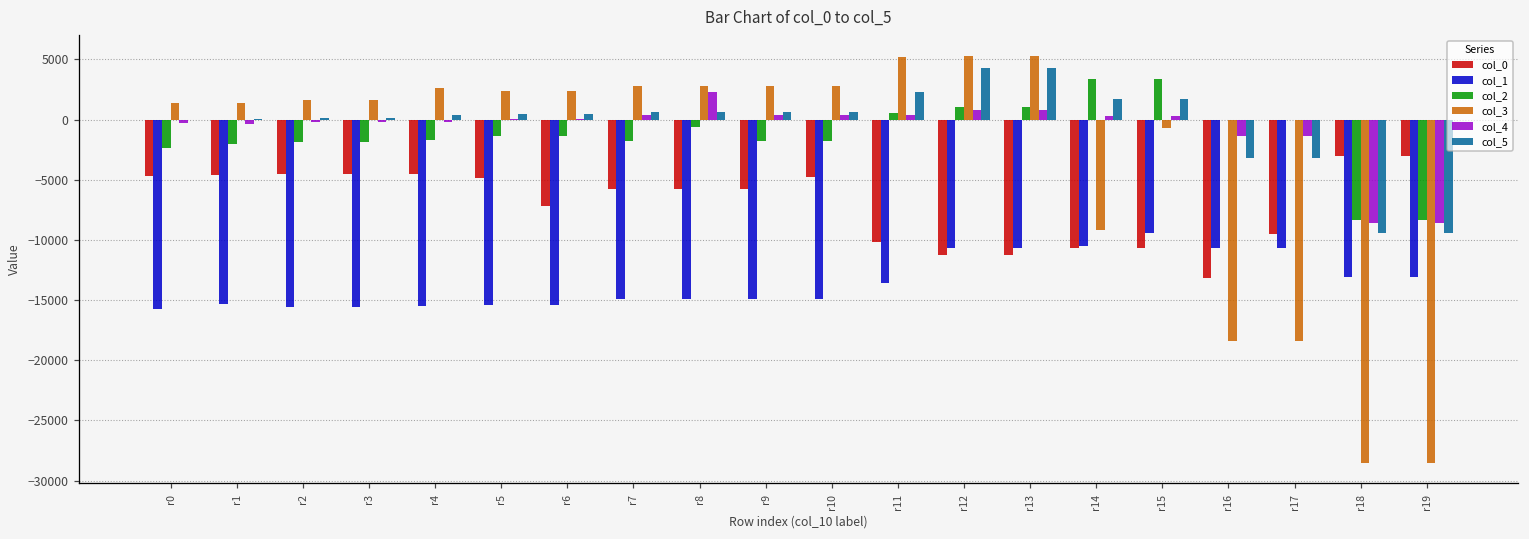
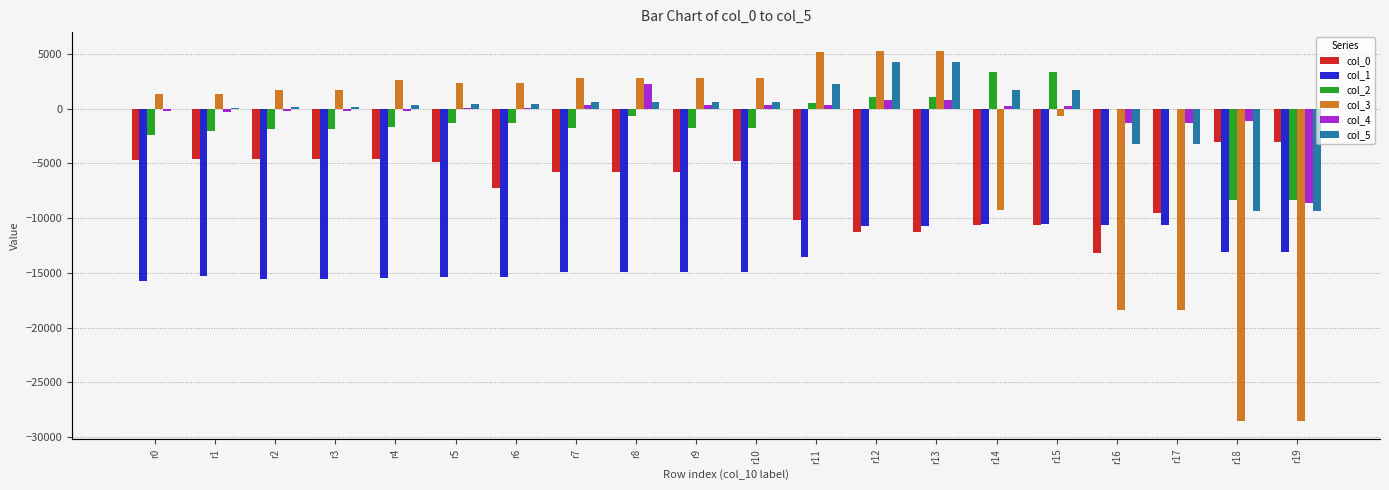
col_1, r15: -9400 -> -10500
col_4, r18: -8600 -> -1200
